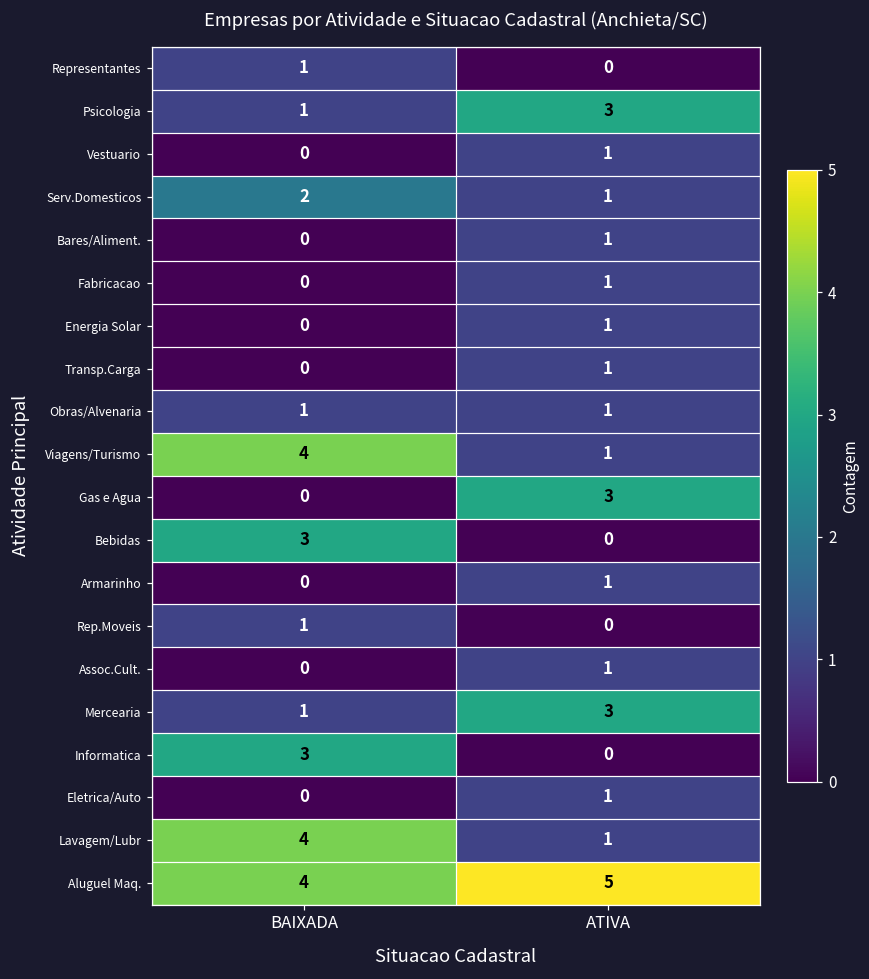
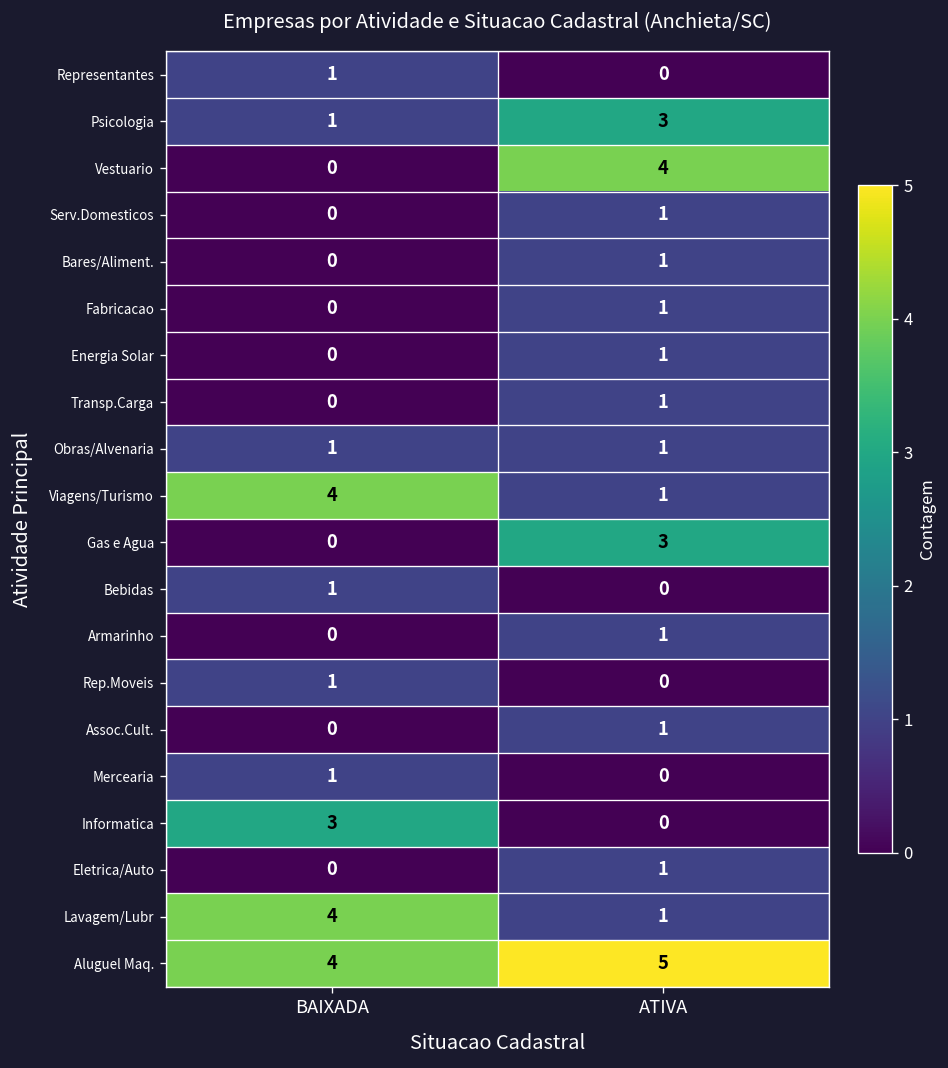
Vestuario, ATIVA: 1 -> 4
Serv.Domesticos, BAIXADA: 2 -> 0
Bebidas, BAIXADA: 3 -> 1
Mercearia, ATIVA: 3 -> 0
